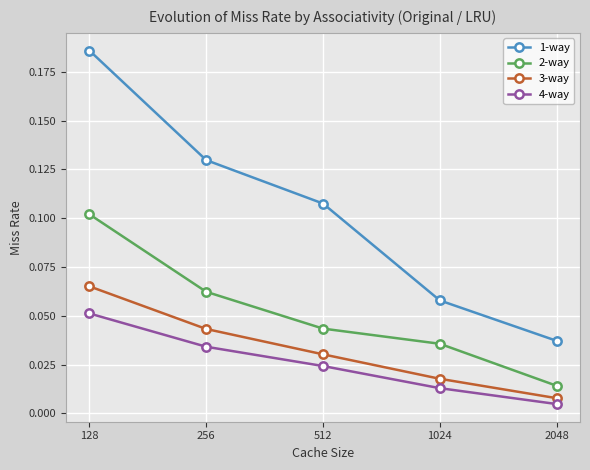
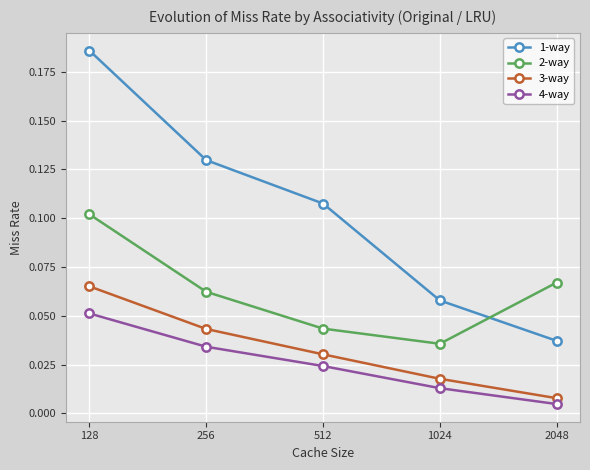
2-way, 2048: 0.014 -> 0.067
